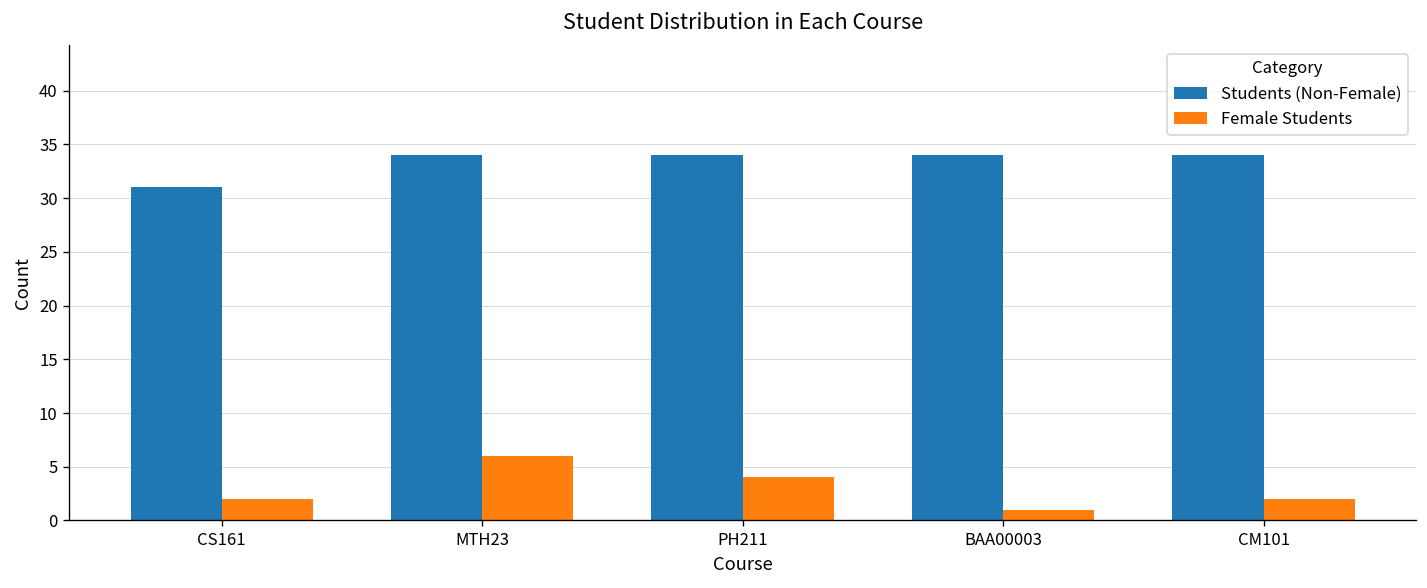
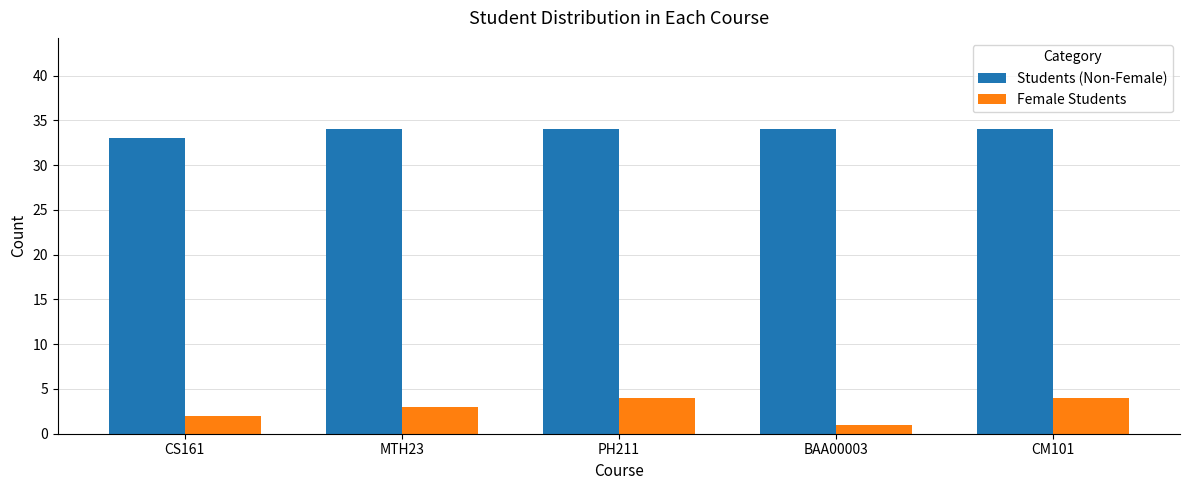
Students (Non-Female), CS161: 31 -> 33
Female Students, MTH23: 6 -> 3
Female Students, CM101: 2 -> 4
